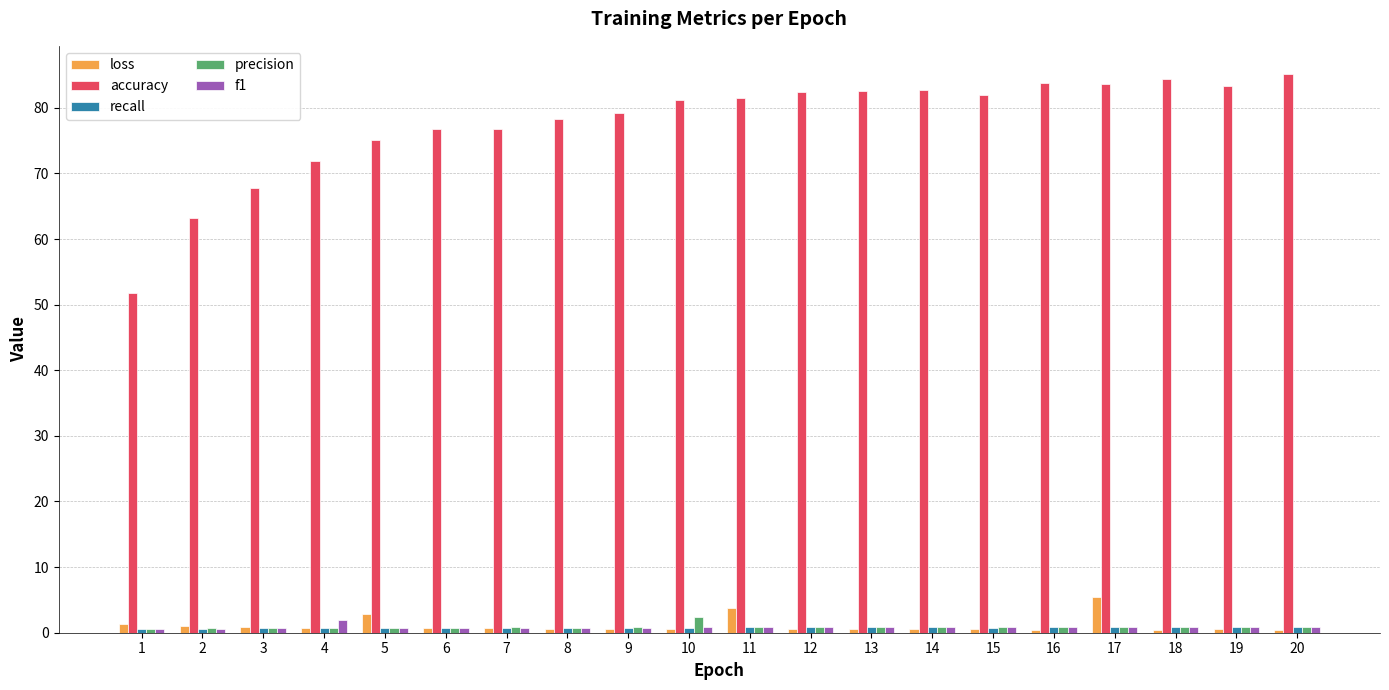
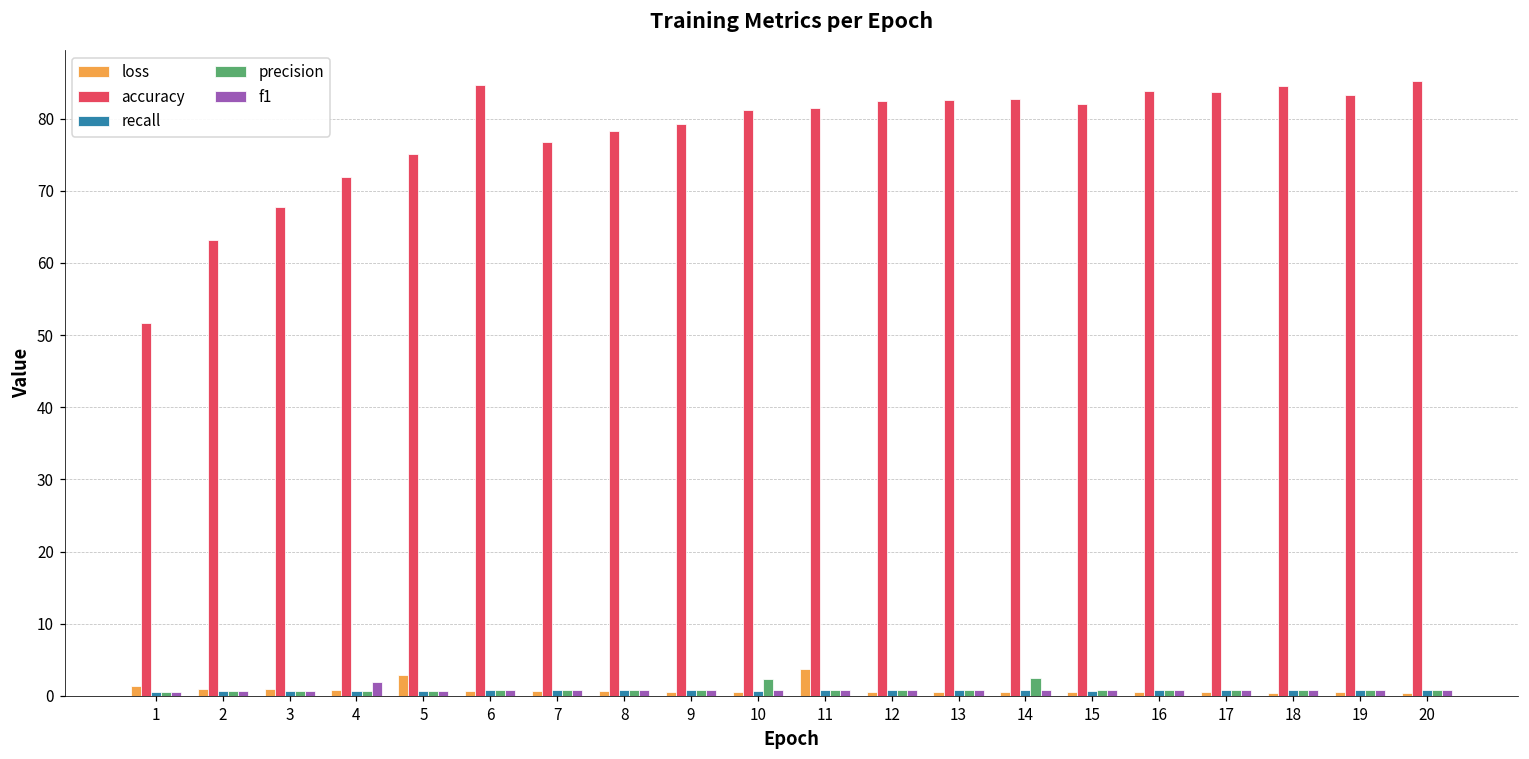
accuracy, 6: 77 -> 85
precision, 14: 1 -> 3
loss, 17: 5 -> 1
